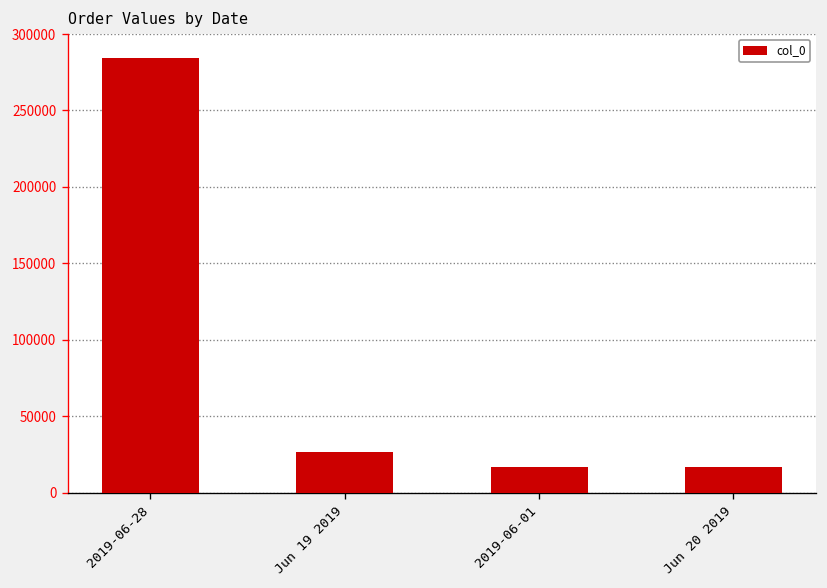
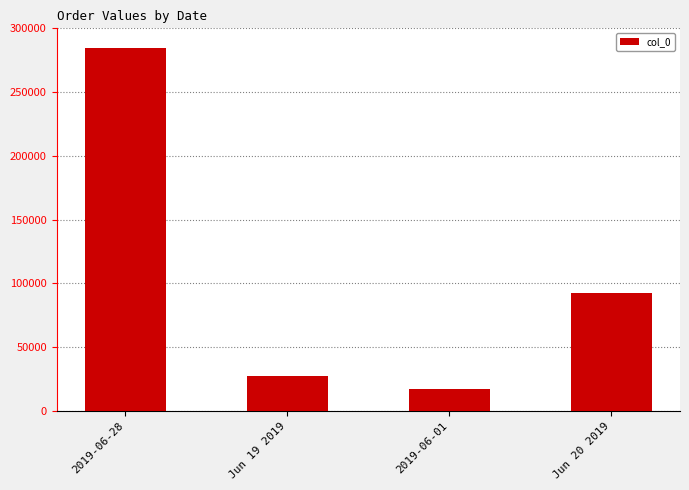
Jun 20 2019: 17000 -> 92000
